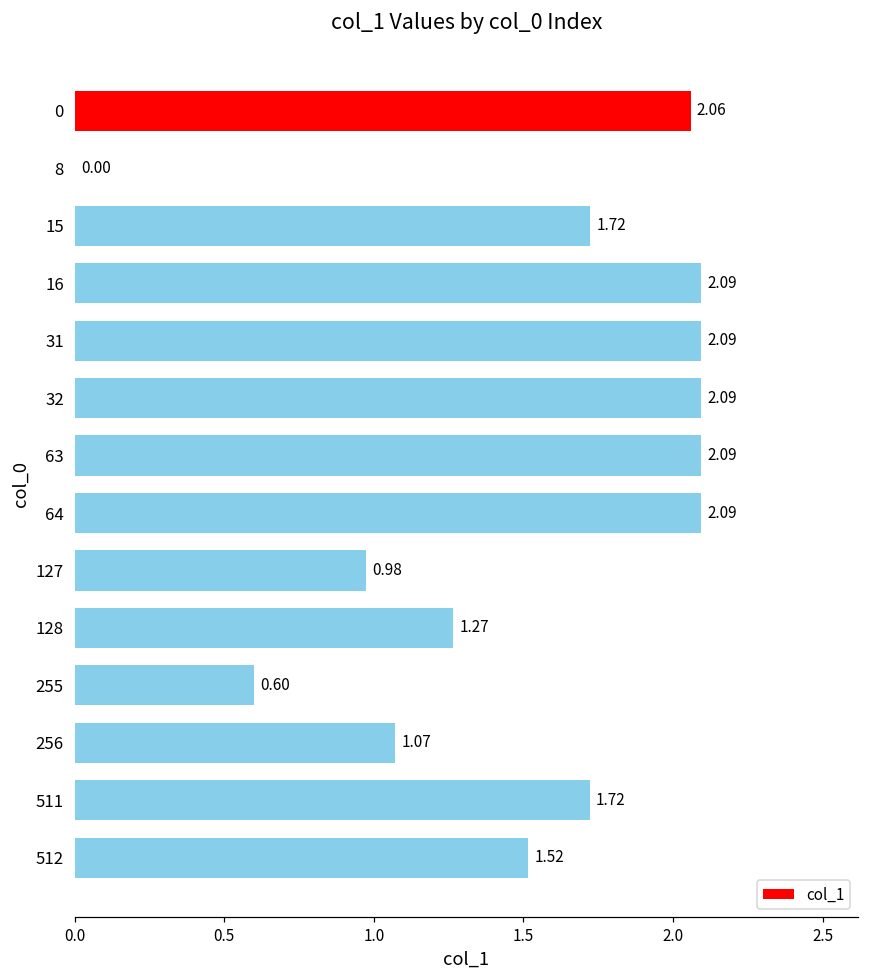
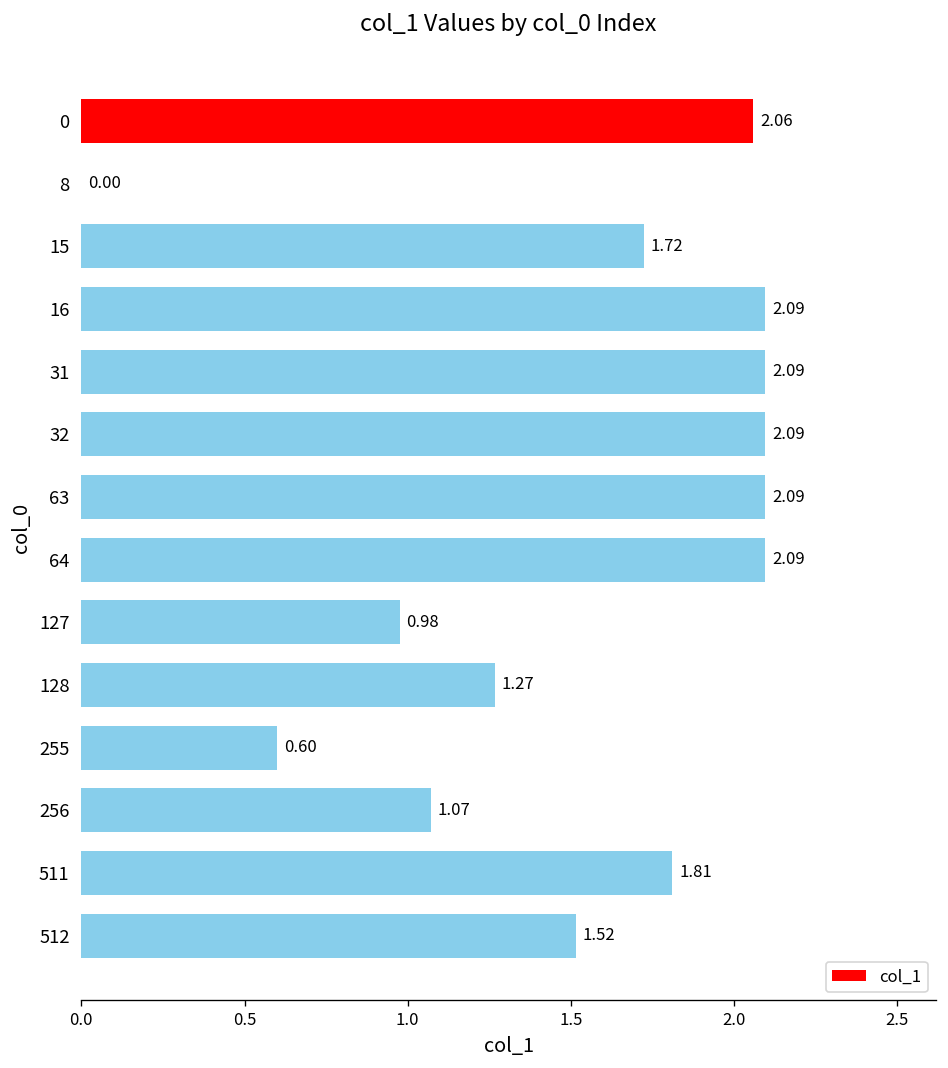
511: 1.72 -> 1.81
